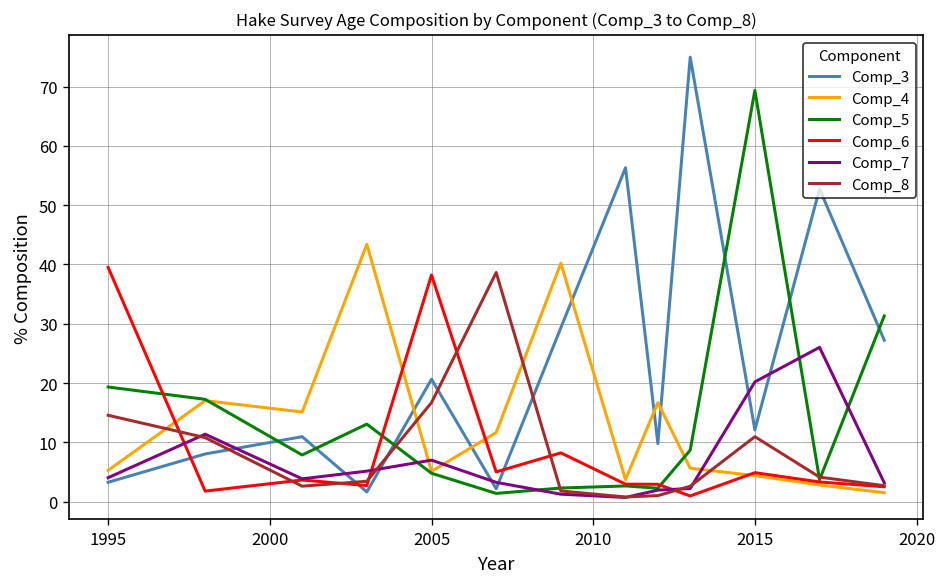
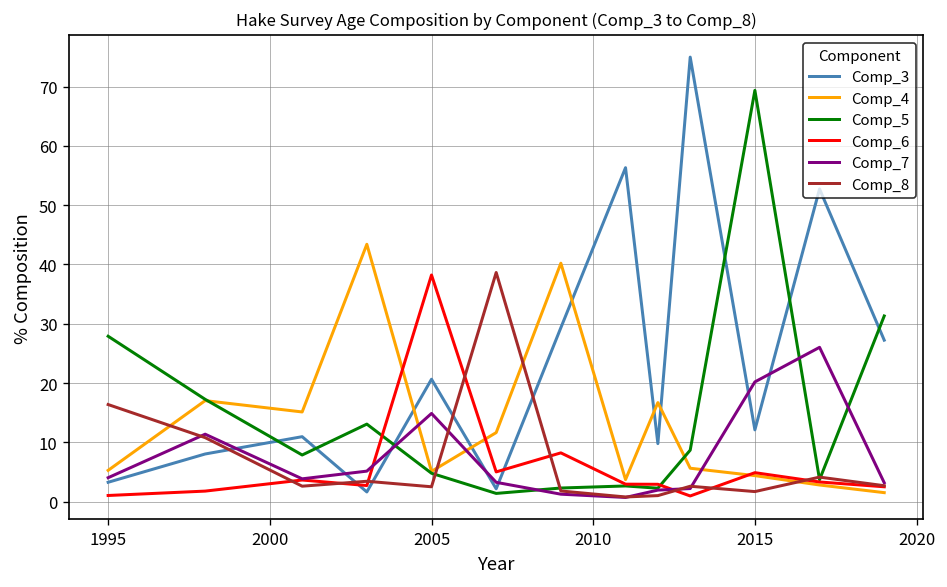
Comp_5, 1995: 19 -> 28
Comp_6, 1995: 40 -> 1
Comp_8, 1995: 15 -> 16
Comp_7, 2005: 7 -> 15
Comp_8, 2005: 17 -> 3
Comp_8, 2015: 11 -> 2
